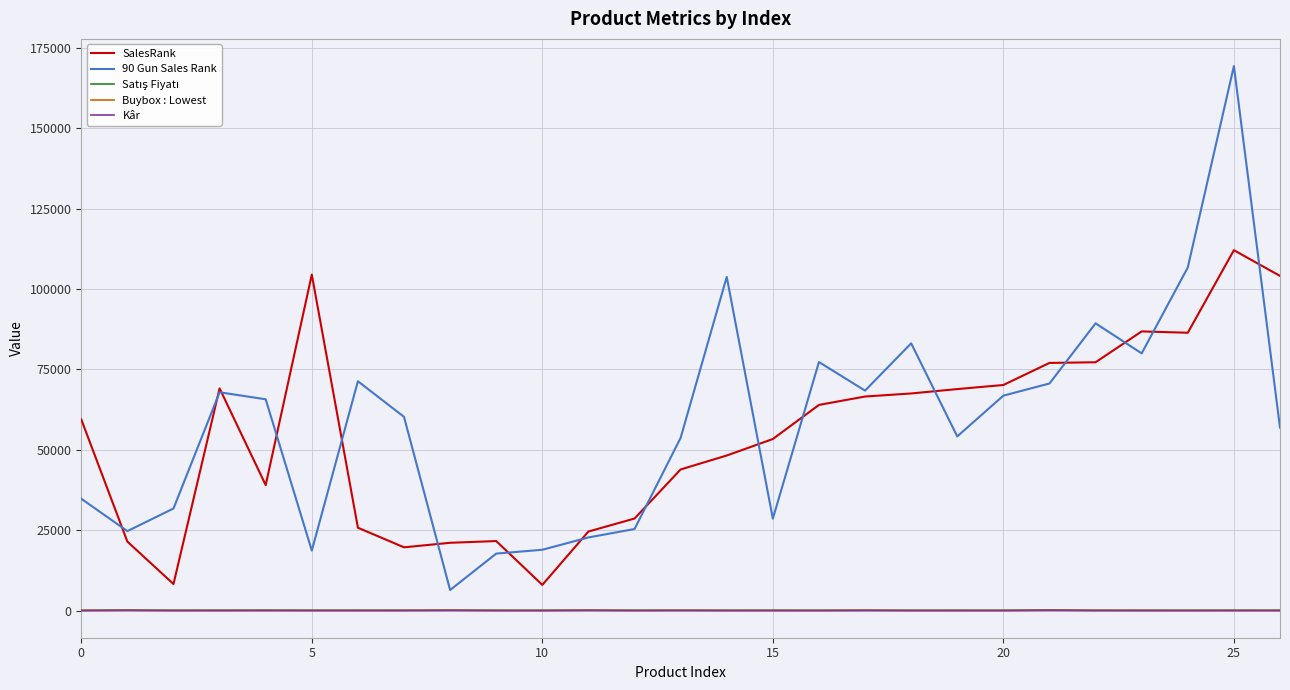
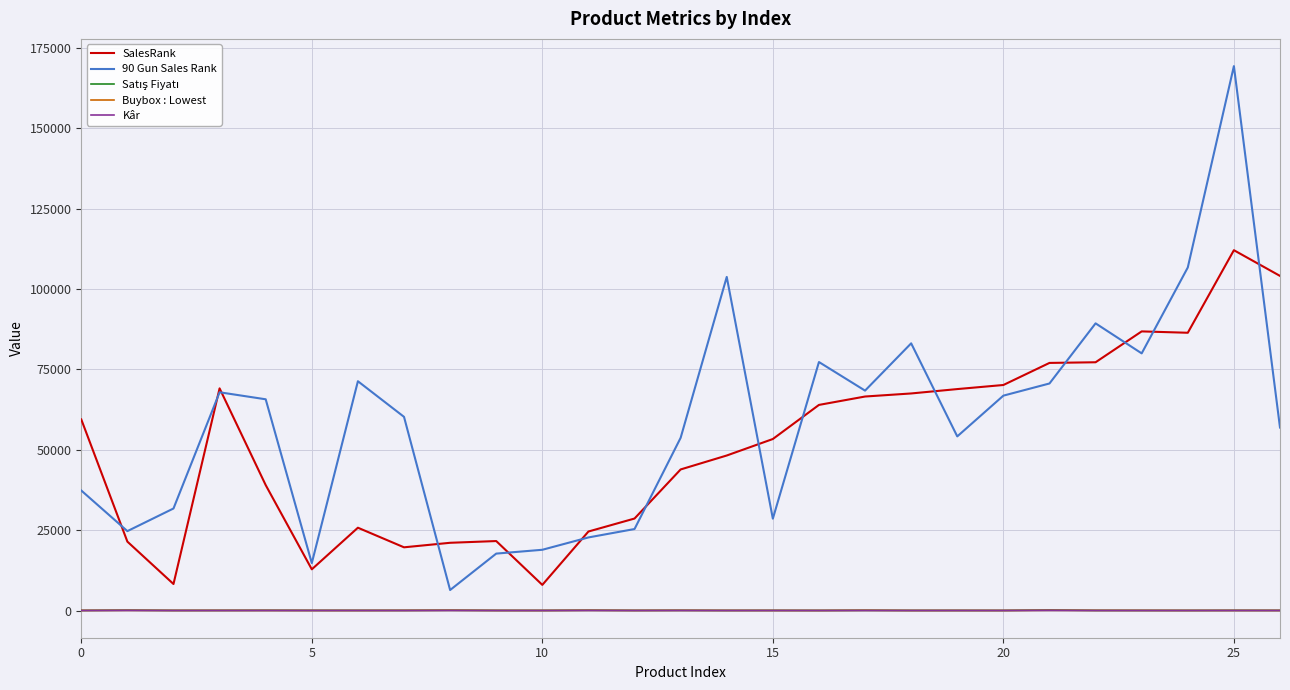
90 Gun Sales Rank, 0: 35000 -> 37000
SalesRank, 5: 104000 -> 13000
90 Gun Sales Rank, 5: 19000 -> 15000
